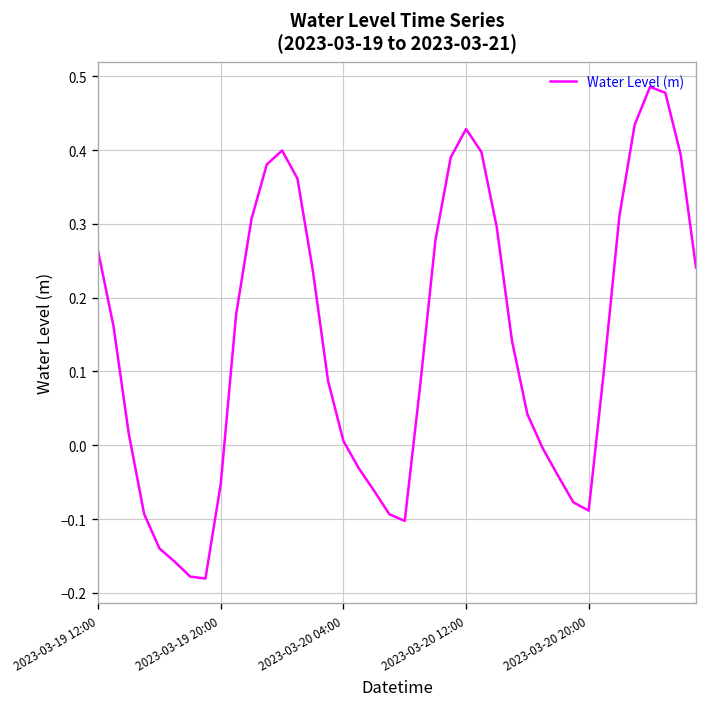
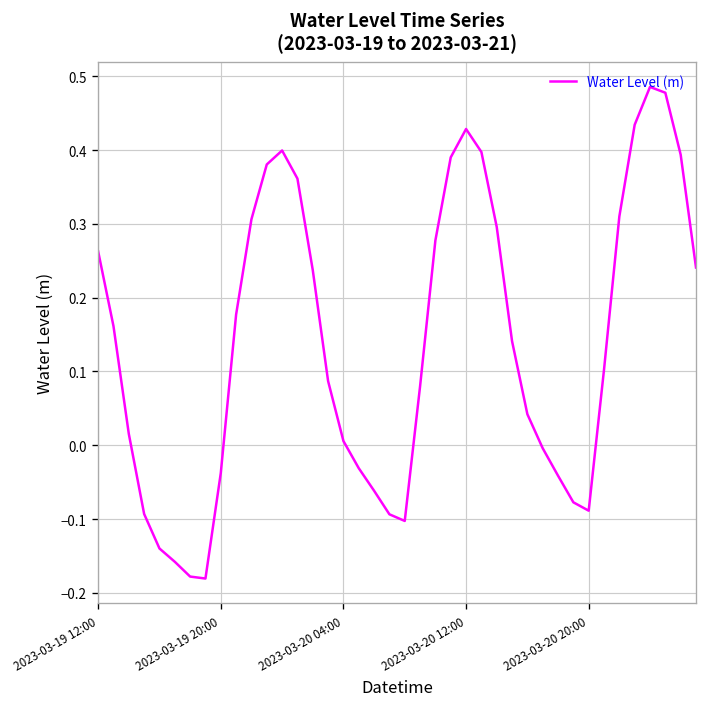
2023-03-19 20:00: -0.05 -> -0.04
